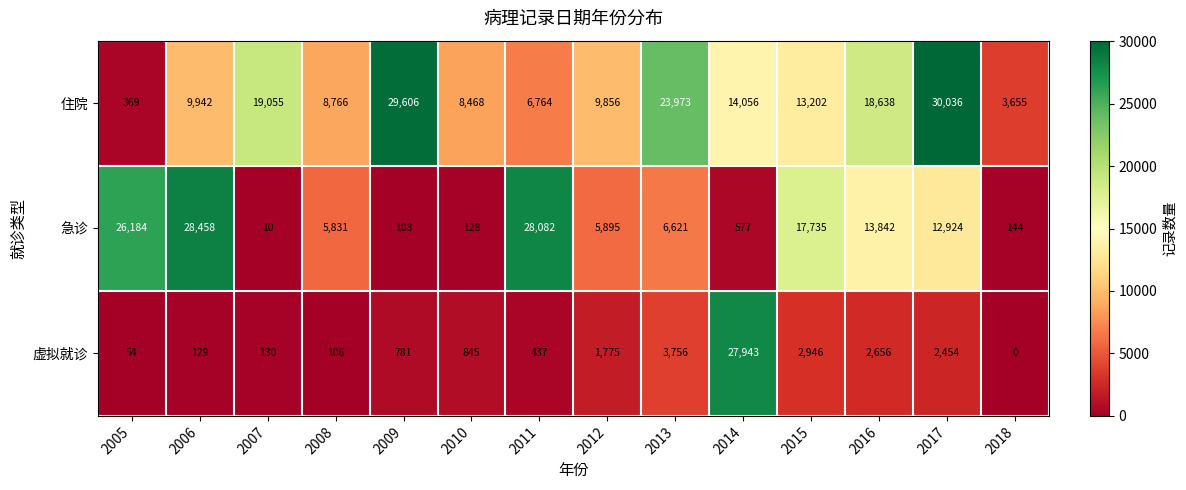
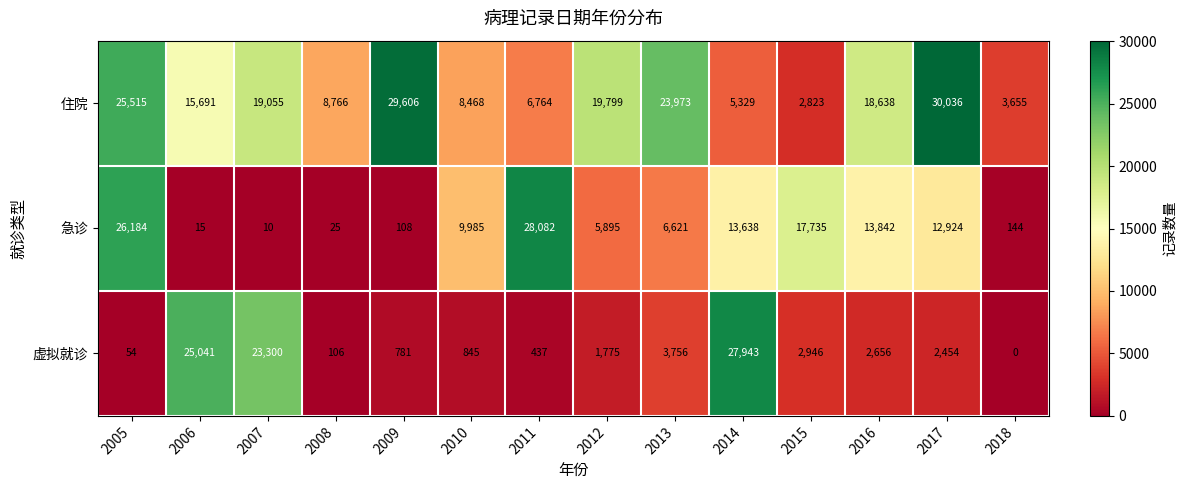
住院, 2005: 369 -> 25,515
住院, 2006: 9,942 -> 15,691
住院, 2012: 9,856 -> 19,799
住院, 2014: 14,056 -> 5,329
住院, 2015: 13,202 -> 2,823
急诊, 2006: 28,458 -> 15
急诊, 2008: 5,831 -> 25
急诊, 2010: 128 -> 9,985
急诊, 2014: 577 -> 13,638
虚拟就诊, 2006: 129 -> 25,041
虚拟就诊, 2007: 130 -> 23,300
